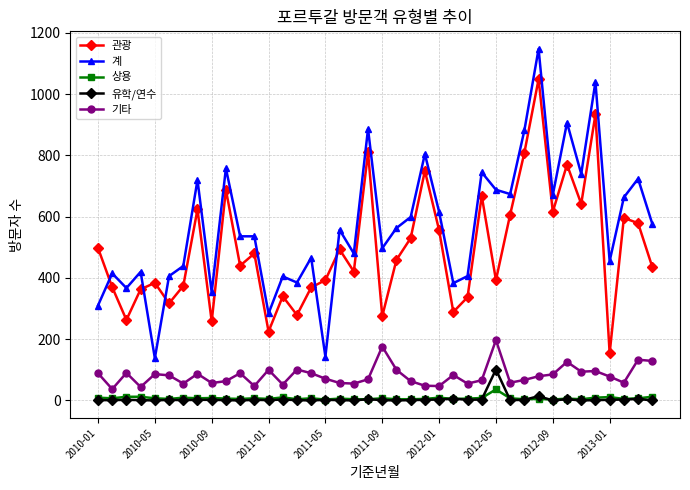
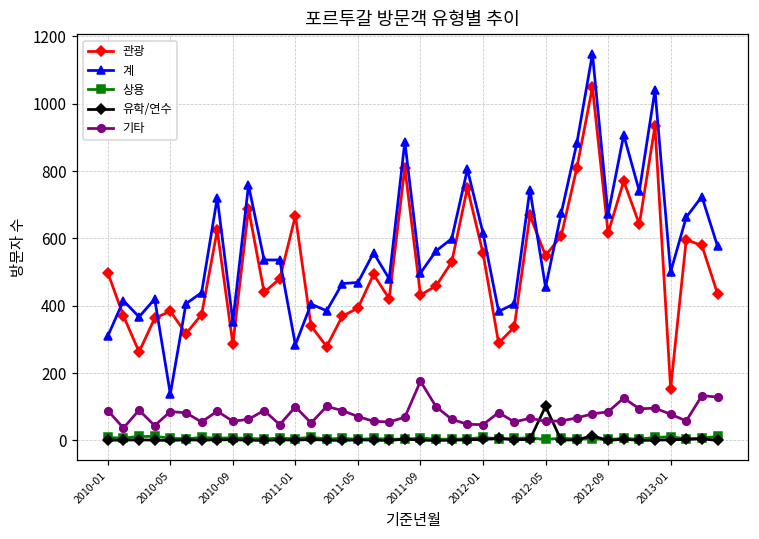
관광, 2010-09: 260 -> 290
관광, 2011-01: 230 -> 670
계, 2011-05: 140 -> 470
관광, 2011-09: 280 -> 430
관광, 2012-05: 390 -> 550
계, 2012-05: 690 -> 460
상용, 2012-05: 40 -> 0
기타, 2012-05: 200 -> 60
계, 2013-01: 460 -> 500
